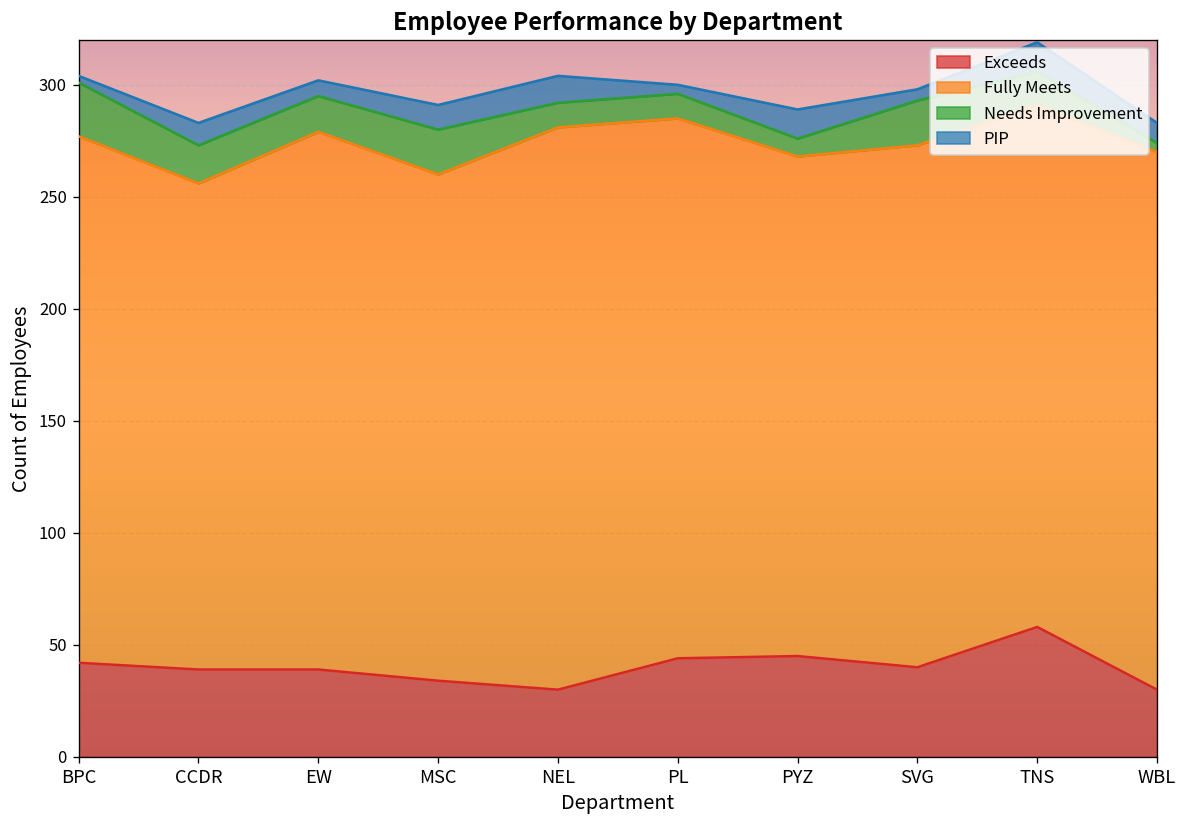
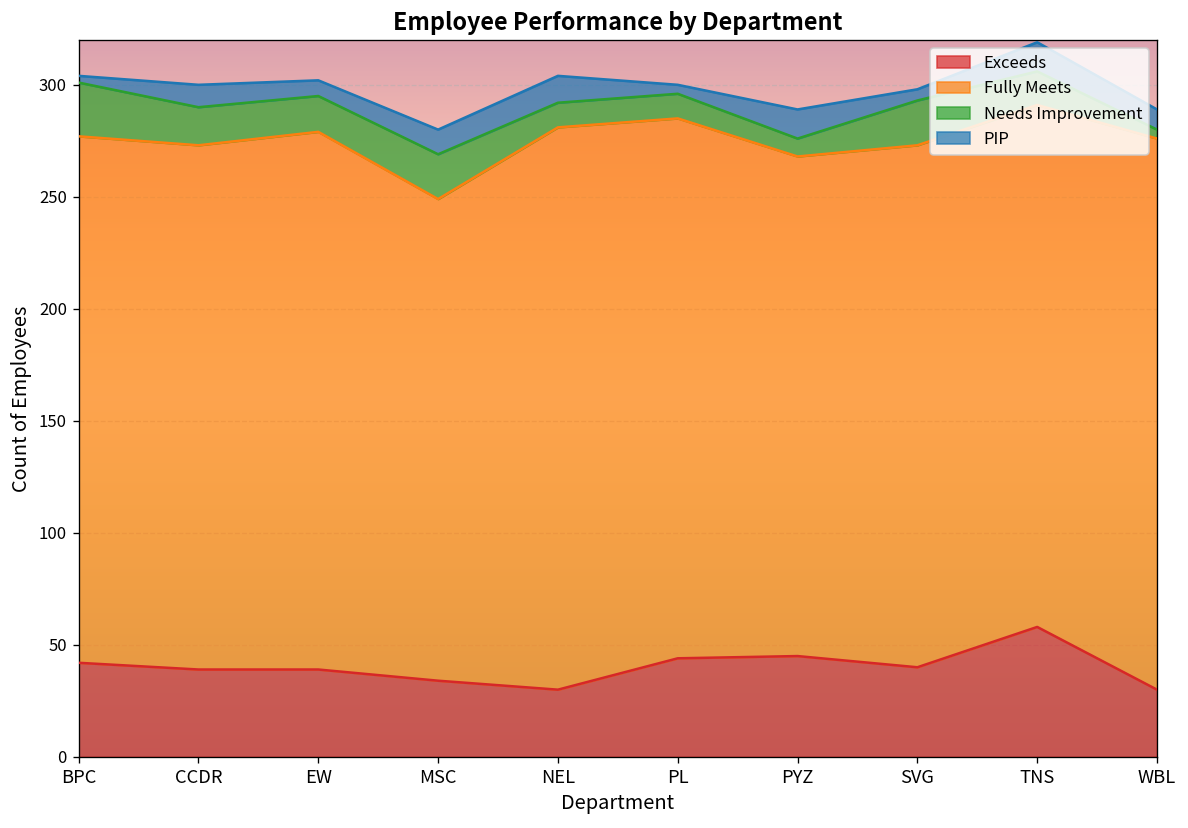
Fully Meets, CCDR: 217 -> 234
Fully Meets, MSC: 226 -> 215
Fully Meets, WBL: 240 -> 246
